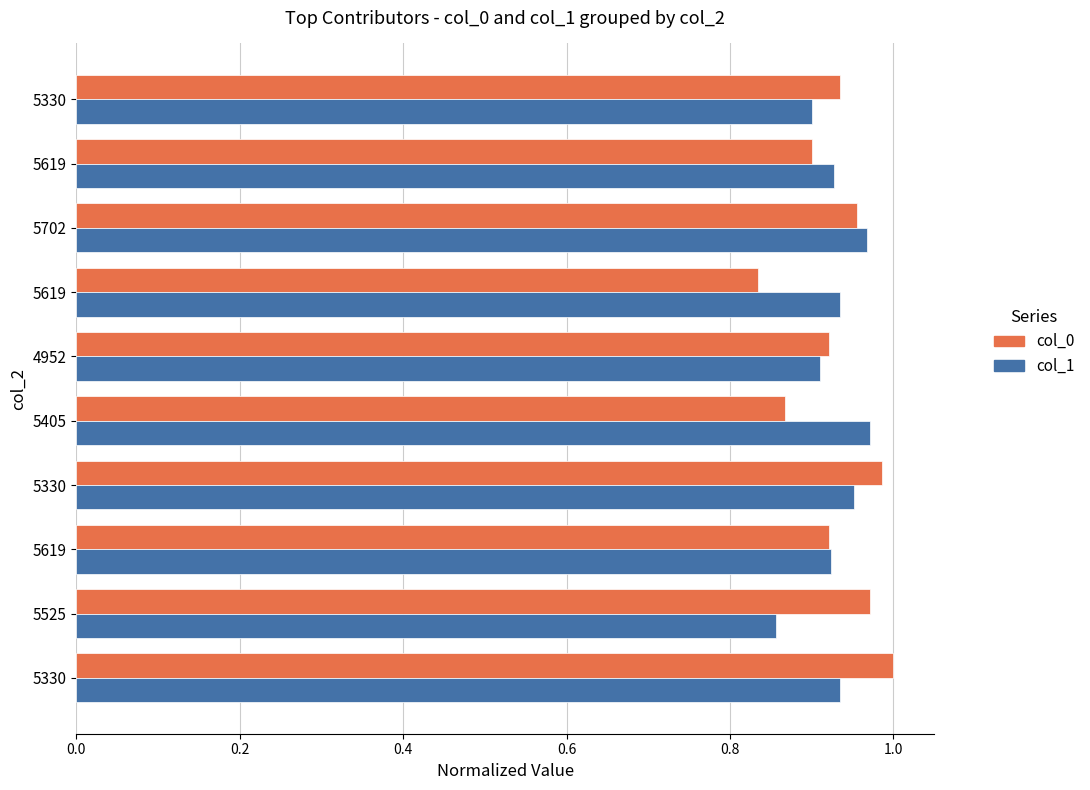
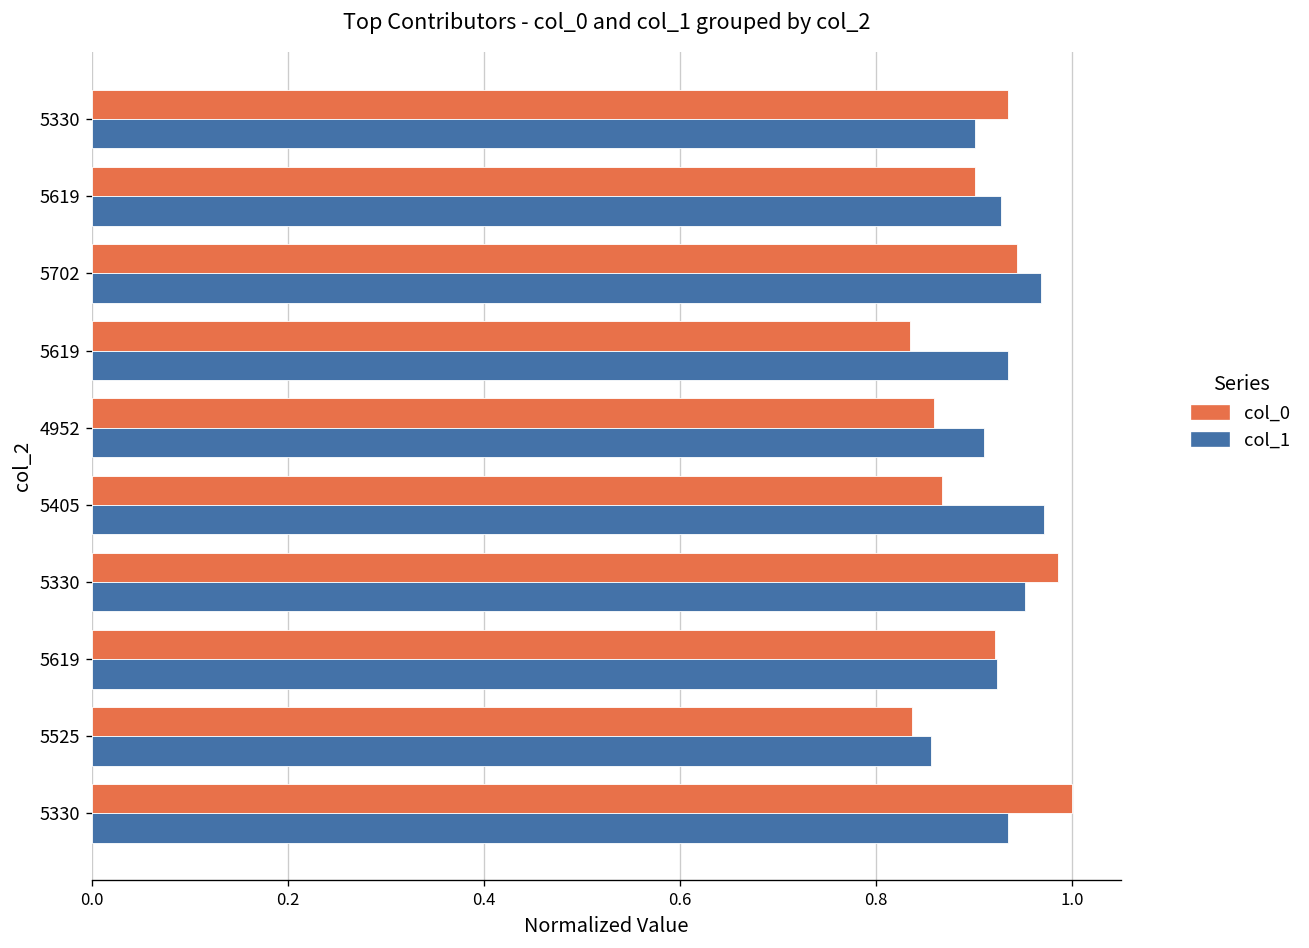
col_0, 5702: 0.96 -> 0.94
col_0, 4952: 0.92 -> 0.86
col_0, 5525: 0.97 -> 0.84
